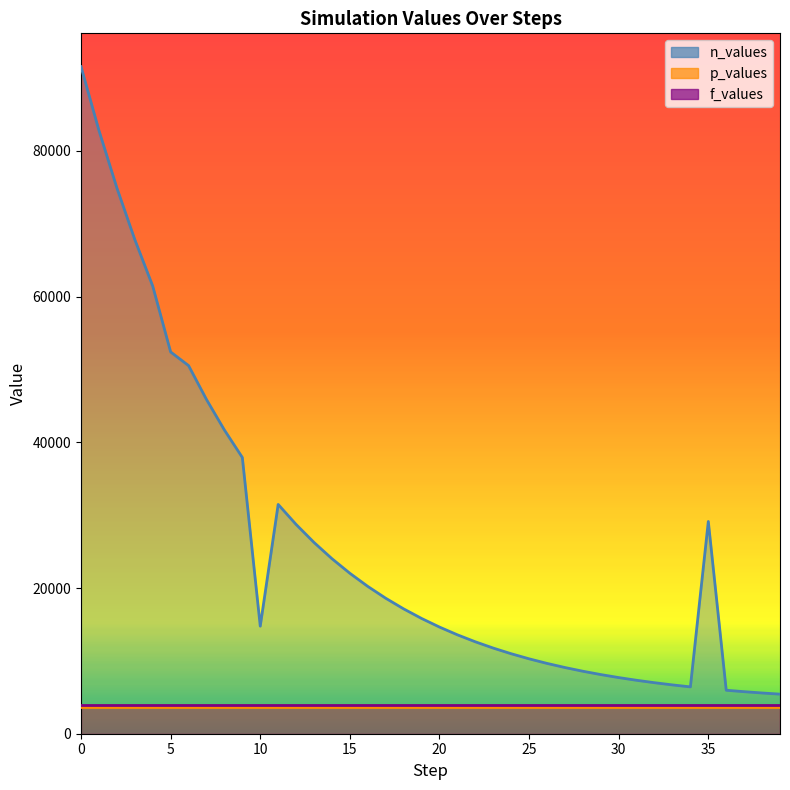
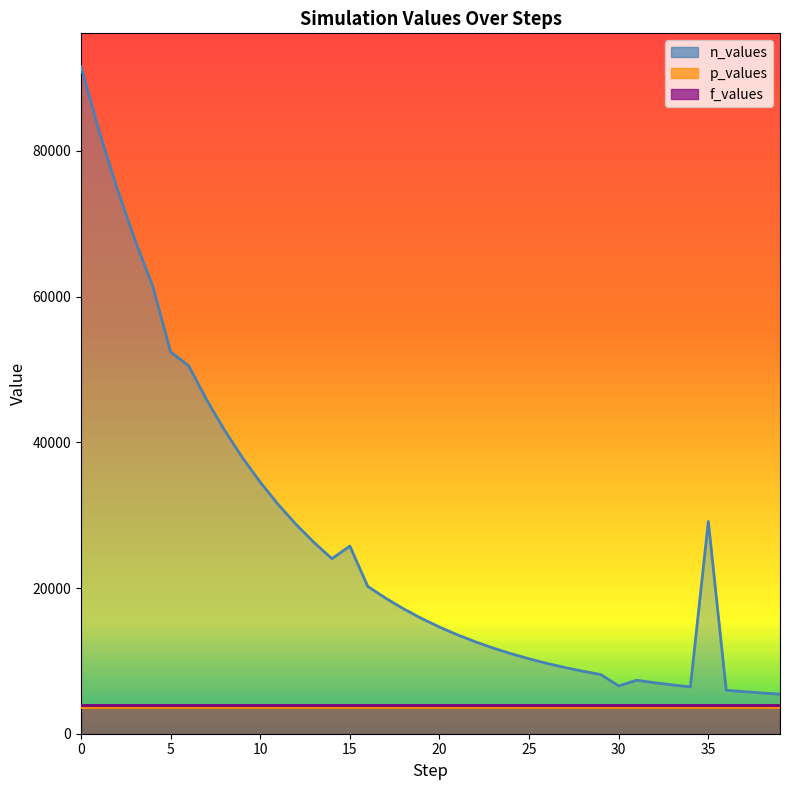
n_values, 10: 15000 -> 35000
n_values, 15: 22000 -> 26000
n_values, 30: 8000 -> 7000
